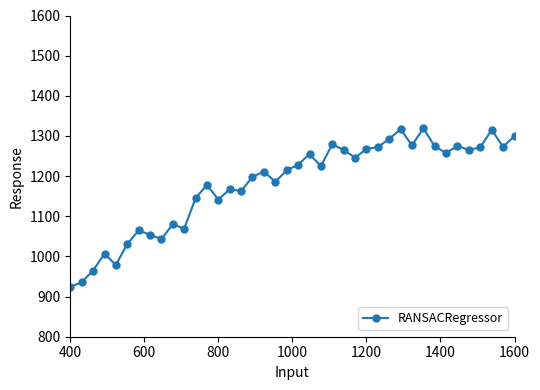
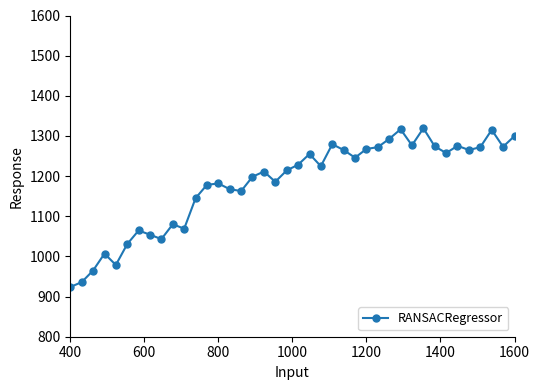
800: 1140 -> 1180
